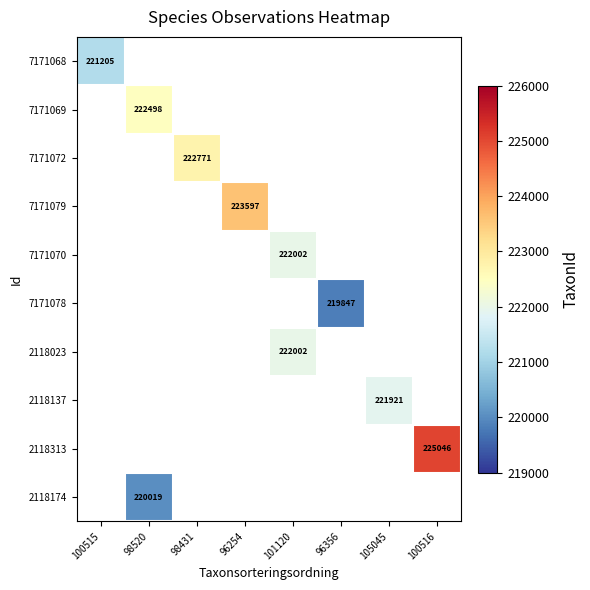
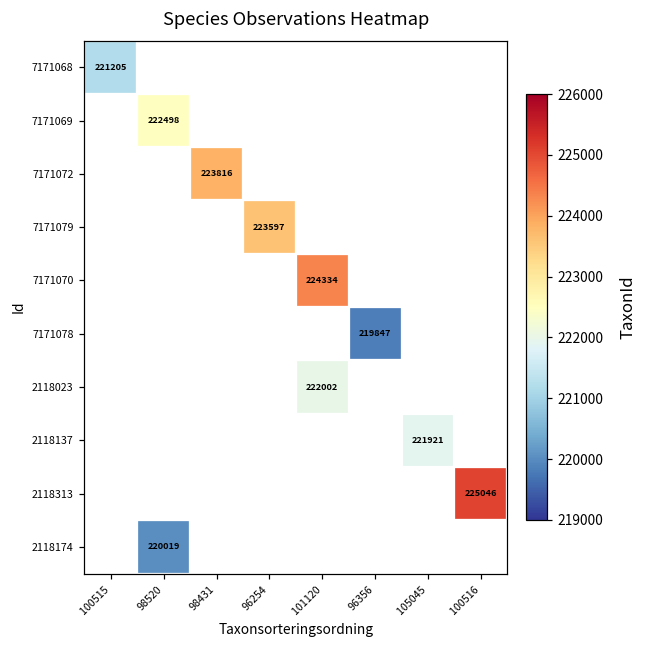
7171072, 98431: 222771 -> 223816
7171070, 101120: 222002 -> 224334
